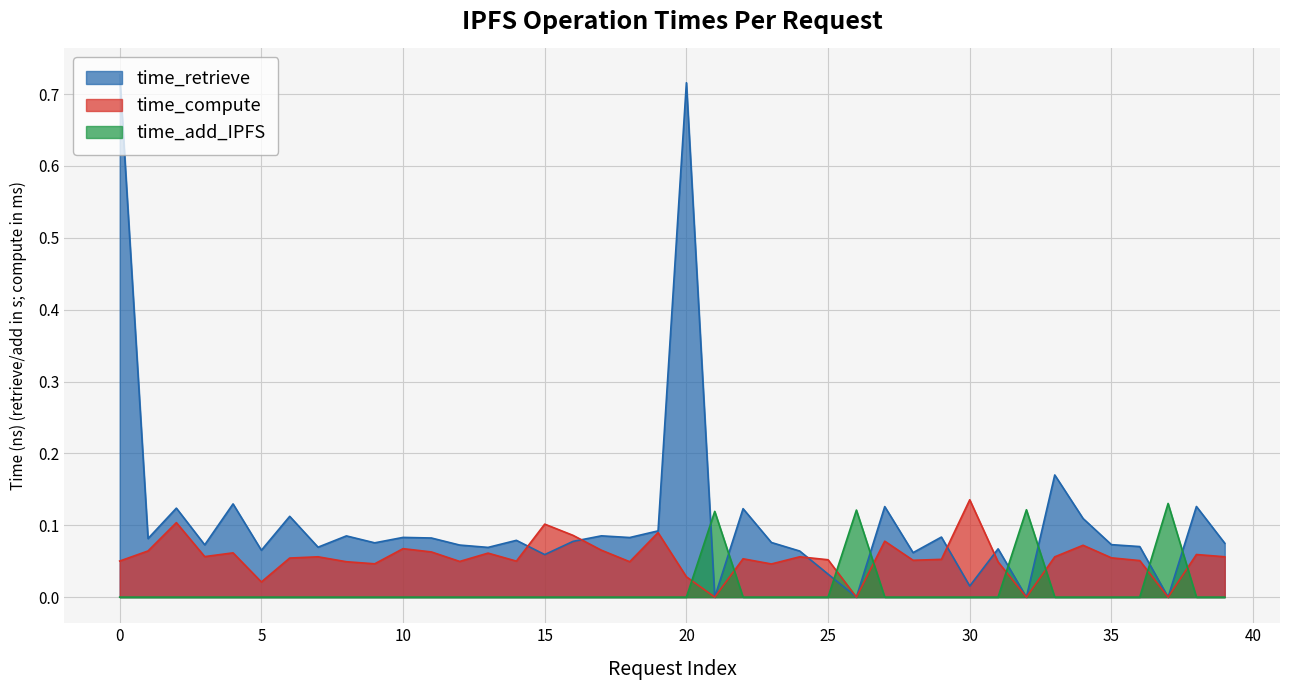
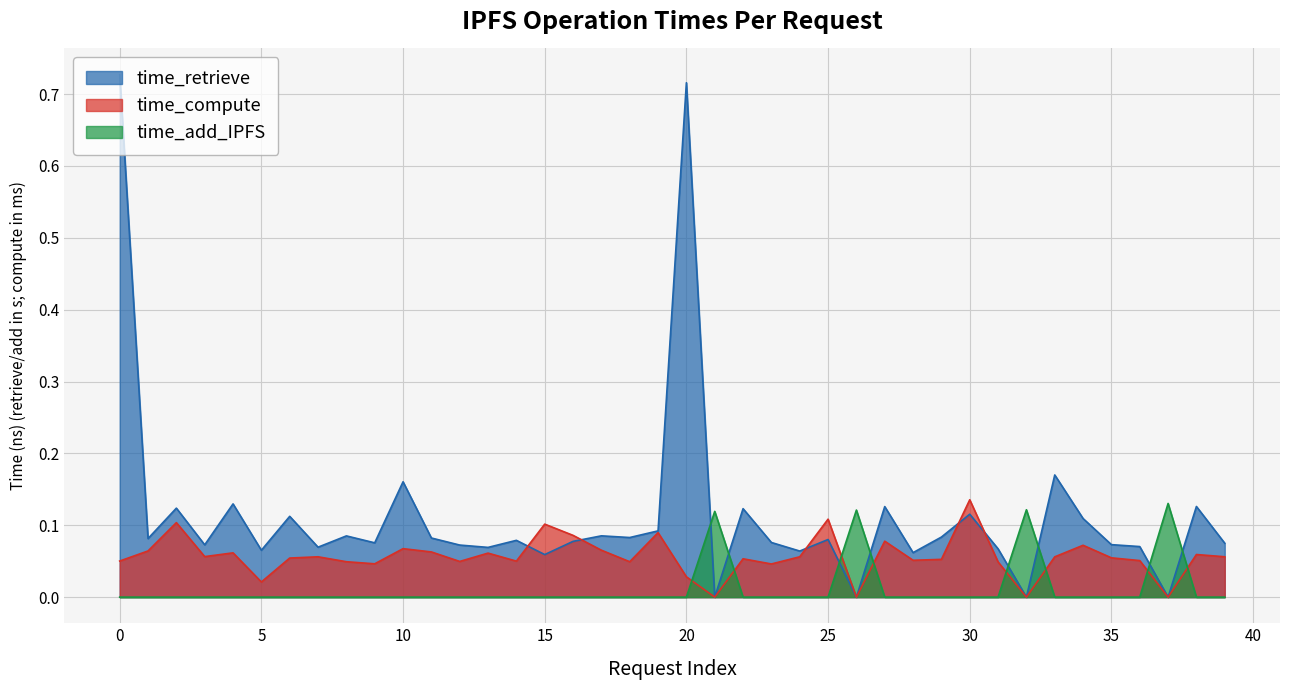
time_retrieve, 10: 0.08 -> 0.16
time_retrieve, 25: 0.03 -> 0.08
time_compute, 25: 0.05 -> 0.11
time_retrieve, 30: 0.02 -> 0.12
